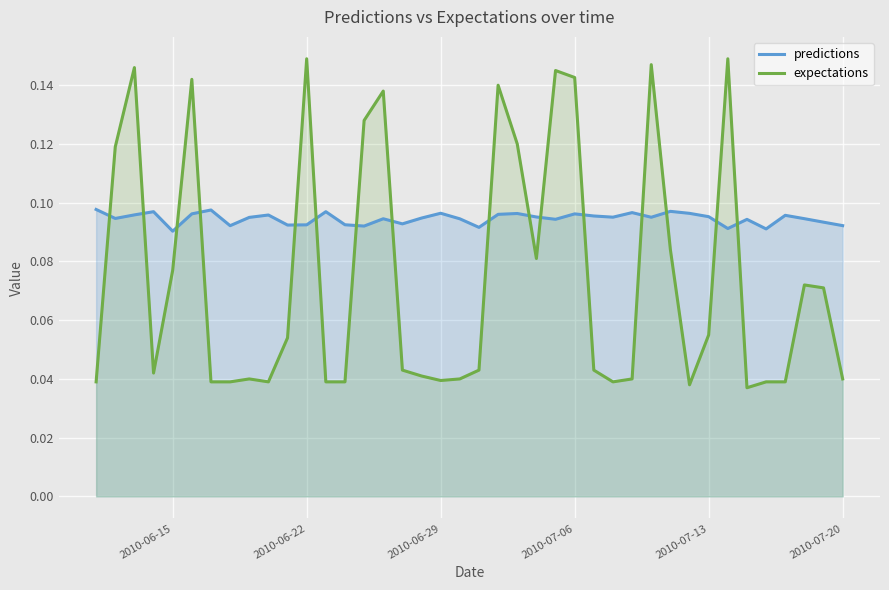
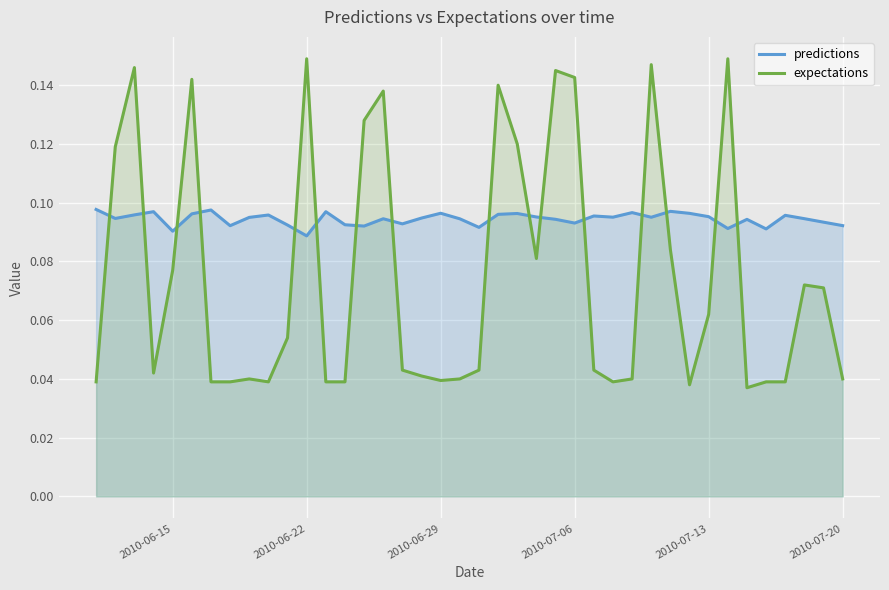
predictions, 2010-06-22: 0.092 -> 0.089
predictions, 2010-07-06: 0.096 -> 0.093
expectations, 2010-07-13: 0.055 -> 0.062
